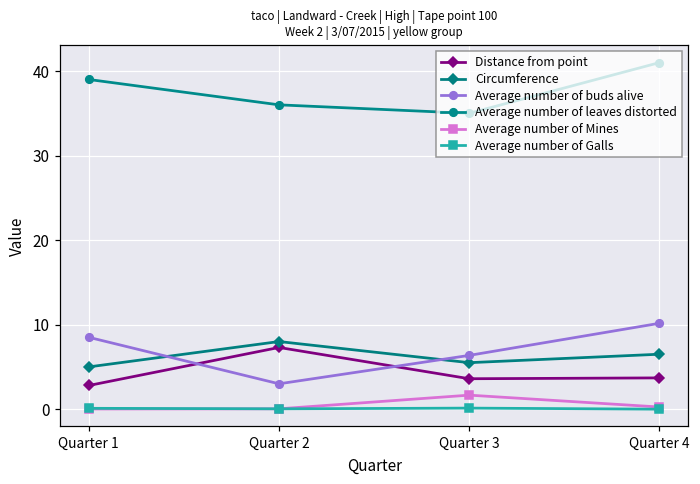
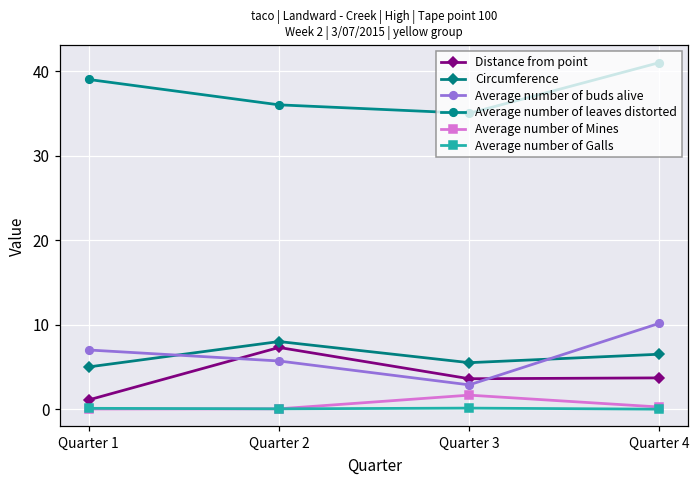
Distance from point, Quarter 1: 3 -> 1
Average number of buds alive, Quarter 1: 9 -> 7
Average number of buds alive, Quarter 2: 3 -> 6
Average number of buds alive, Quarter 3: 6 -> 3
